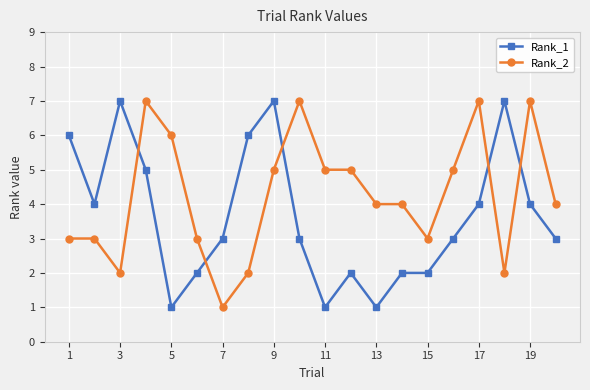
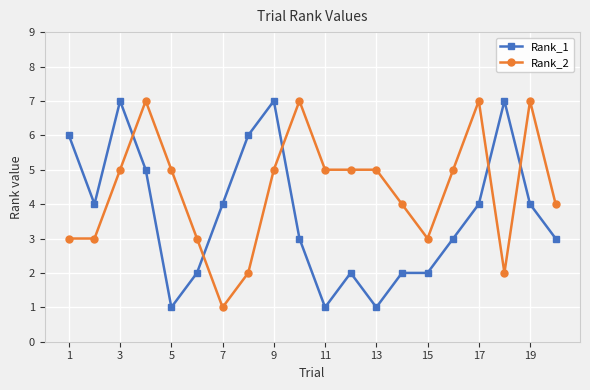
Rank_2, 3: 2 -> 5
Rank_2, 5: 6 -> 5
Rank_1, 7: 3 -> 4
Rank_2, 13: 4 -> 5
